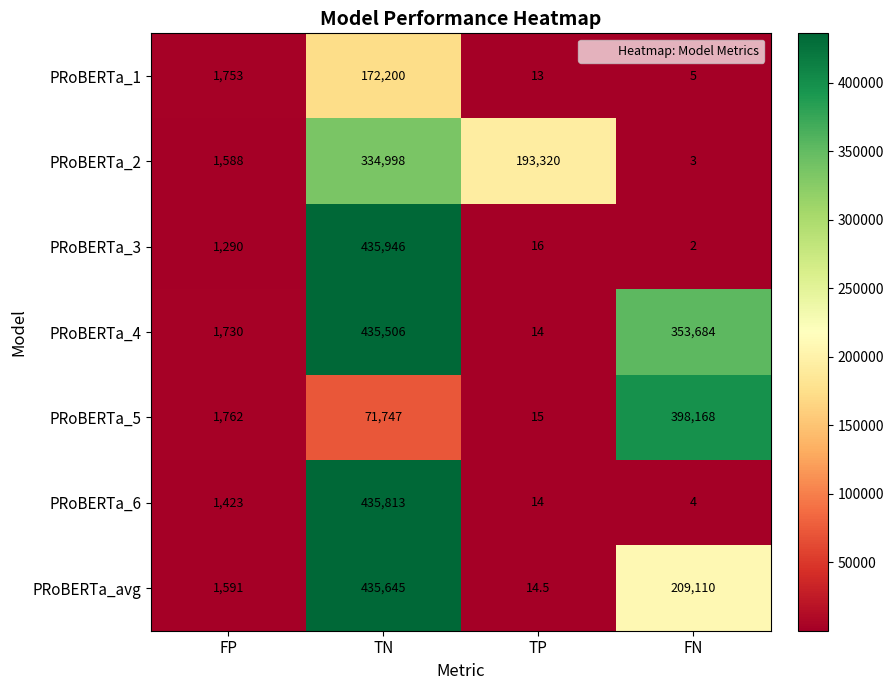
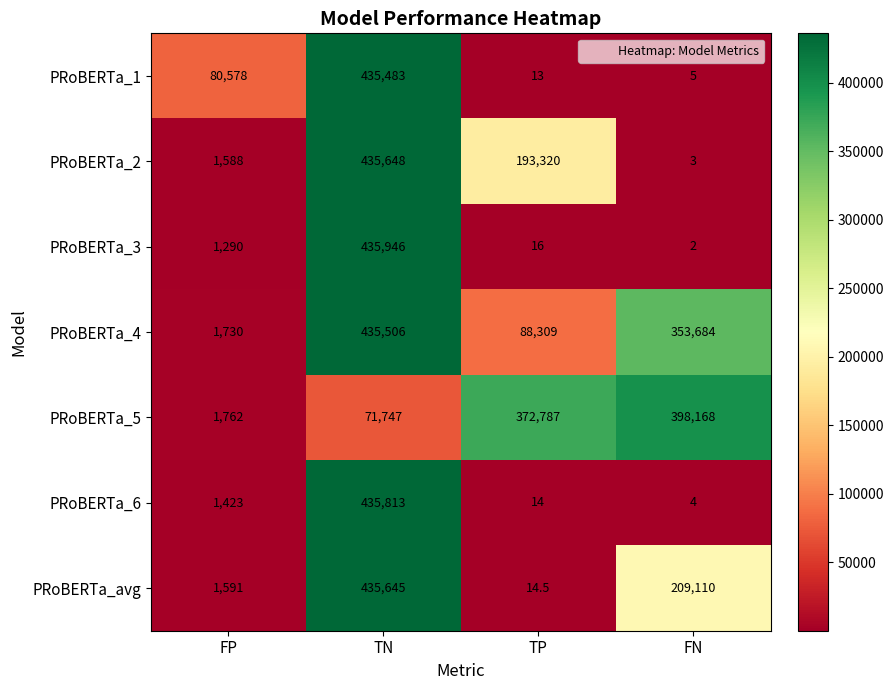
PRoBERTa_1, FP: 1,753 -> 80,578
PRoBERTa_1, TN: 172,200 -> 435,483
PRoBERTa_2, TN: 334,998 -> 435,648
PRoBERTa_4, TP: 14 -> 88,309
PRoBERTa_5, TP: 15 -> 372,787
